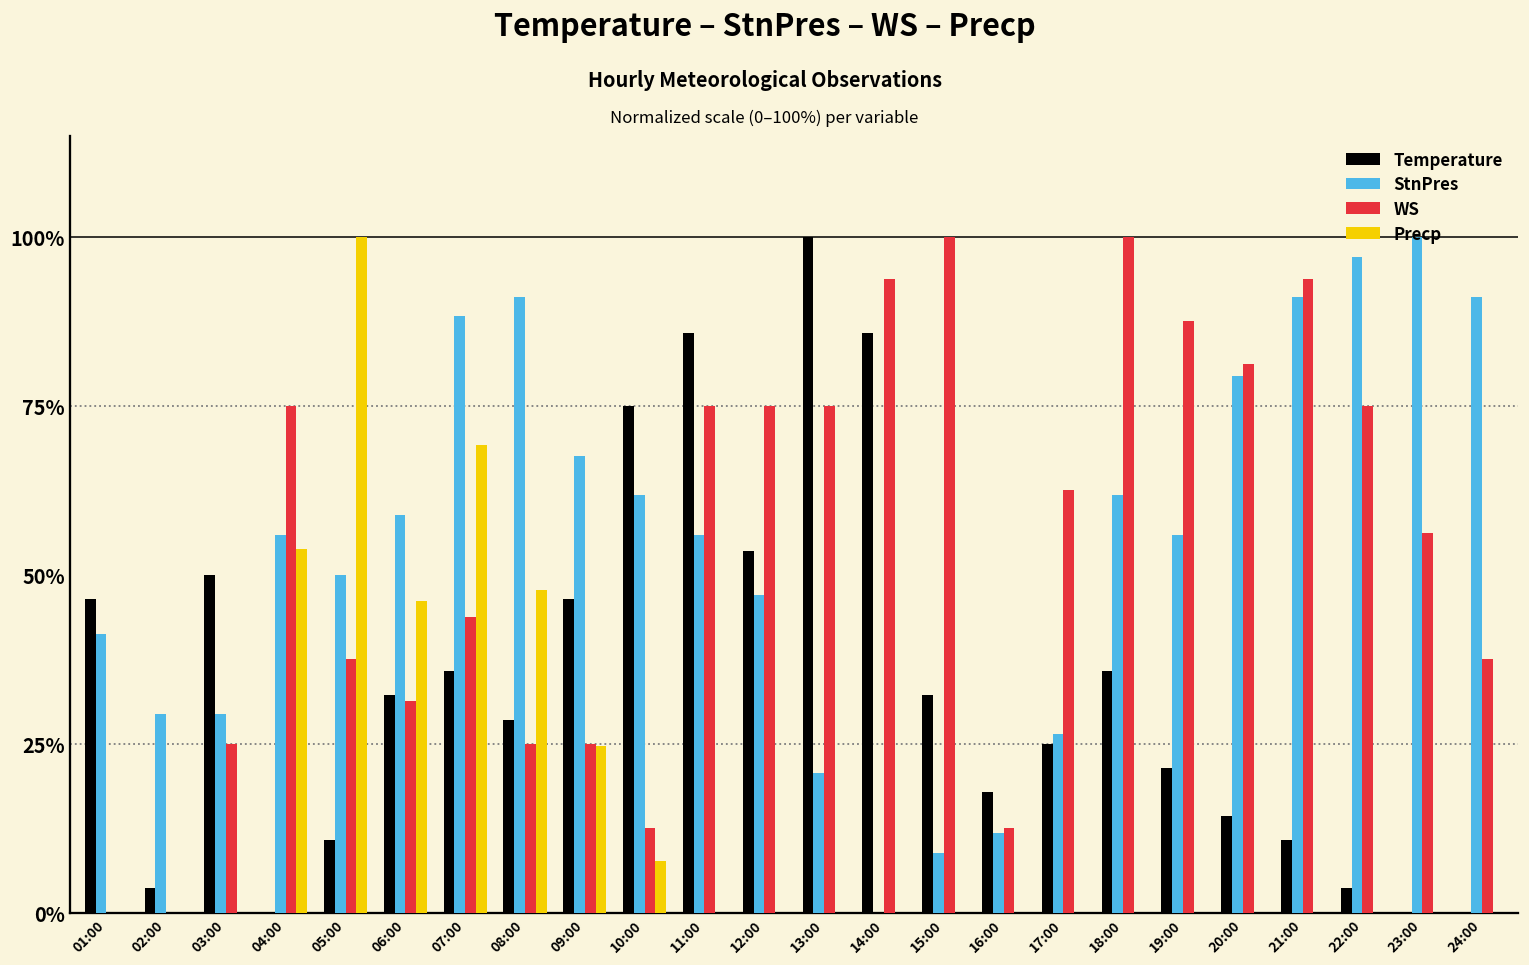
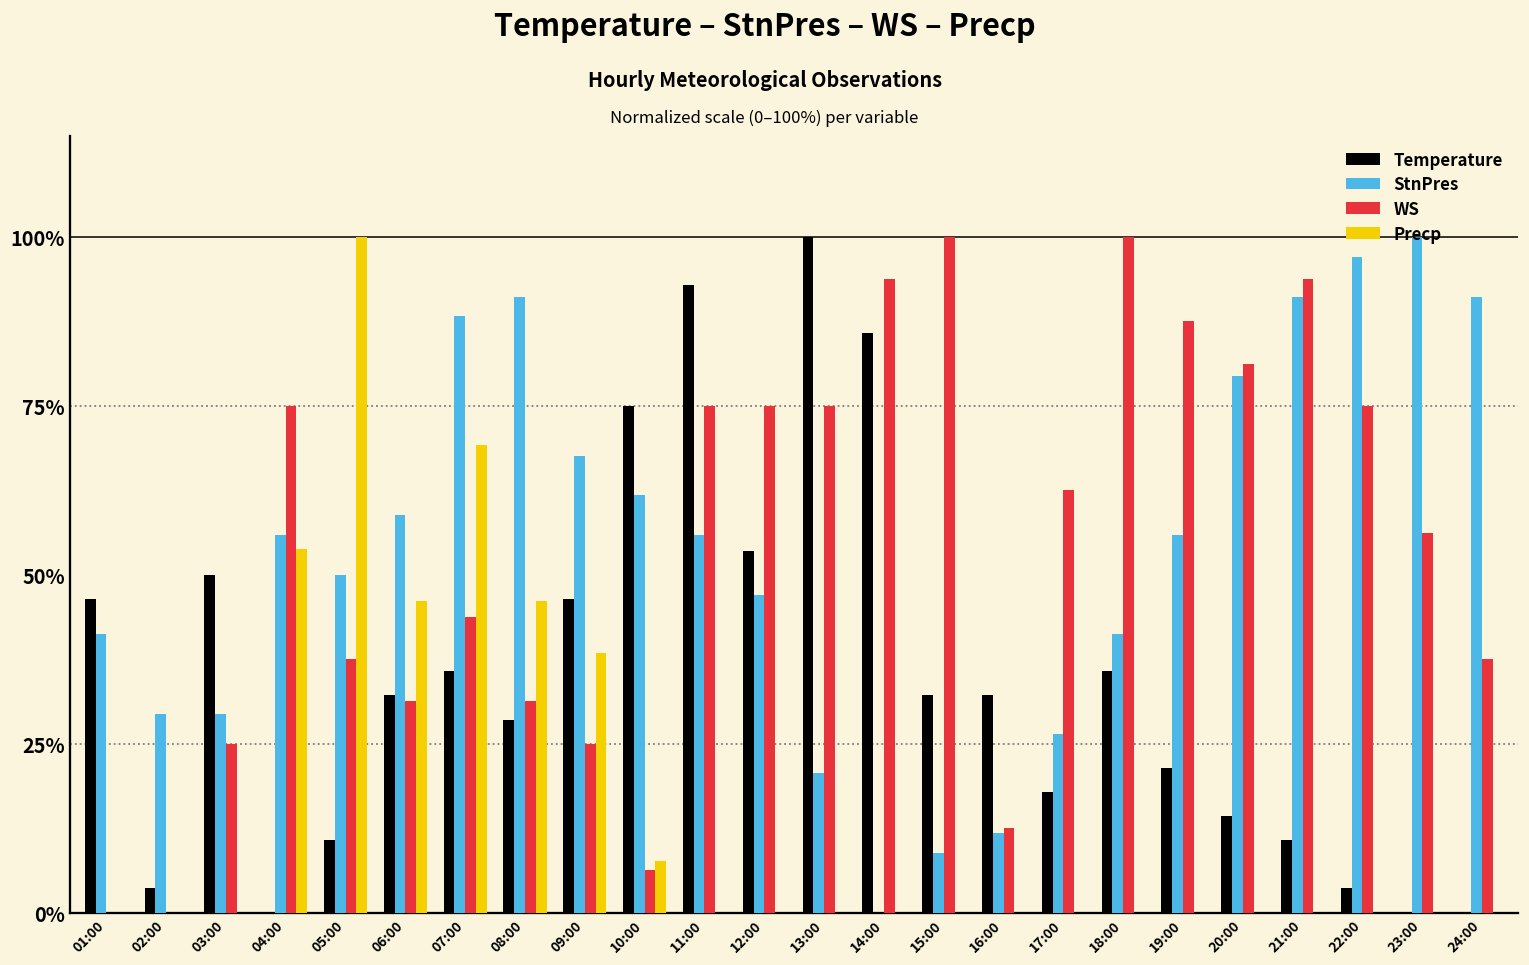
WS, 08:00: 25% -> 31%
Precp, 08:00: 48% -> 46%
Precp, 09:00: 25% -> 38%
WS, 10:00: 13% -> 6%
Temperature, 11:00: 86% -> 93%
Temperature, 16:00: 18% -> 32%
Temperature, 17:00: 25% -> 18%
StnPres, 18:00: 62% -> 41%
